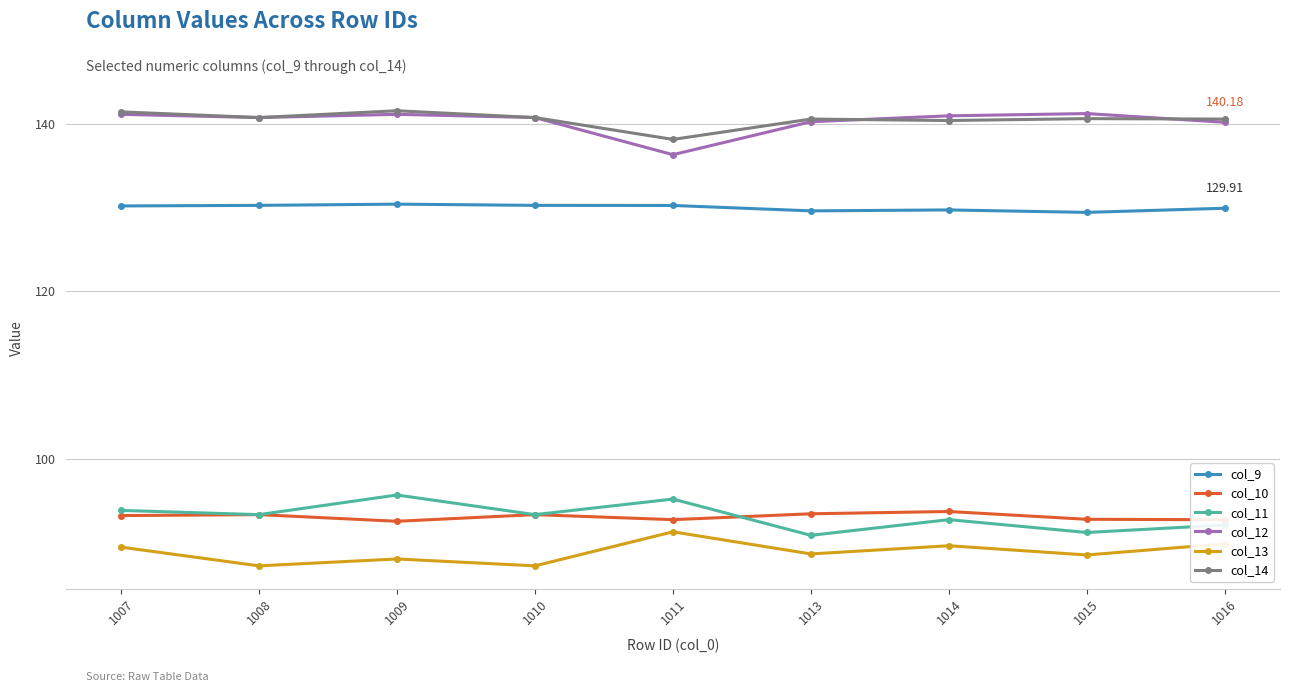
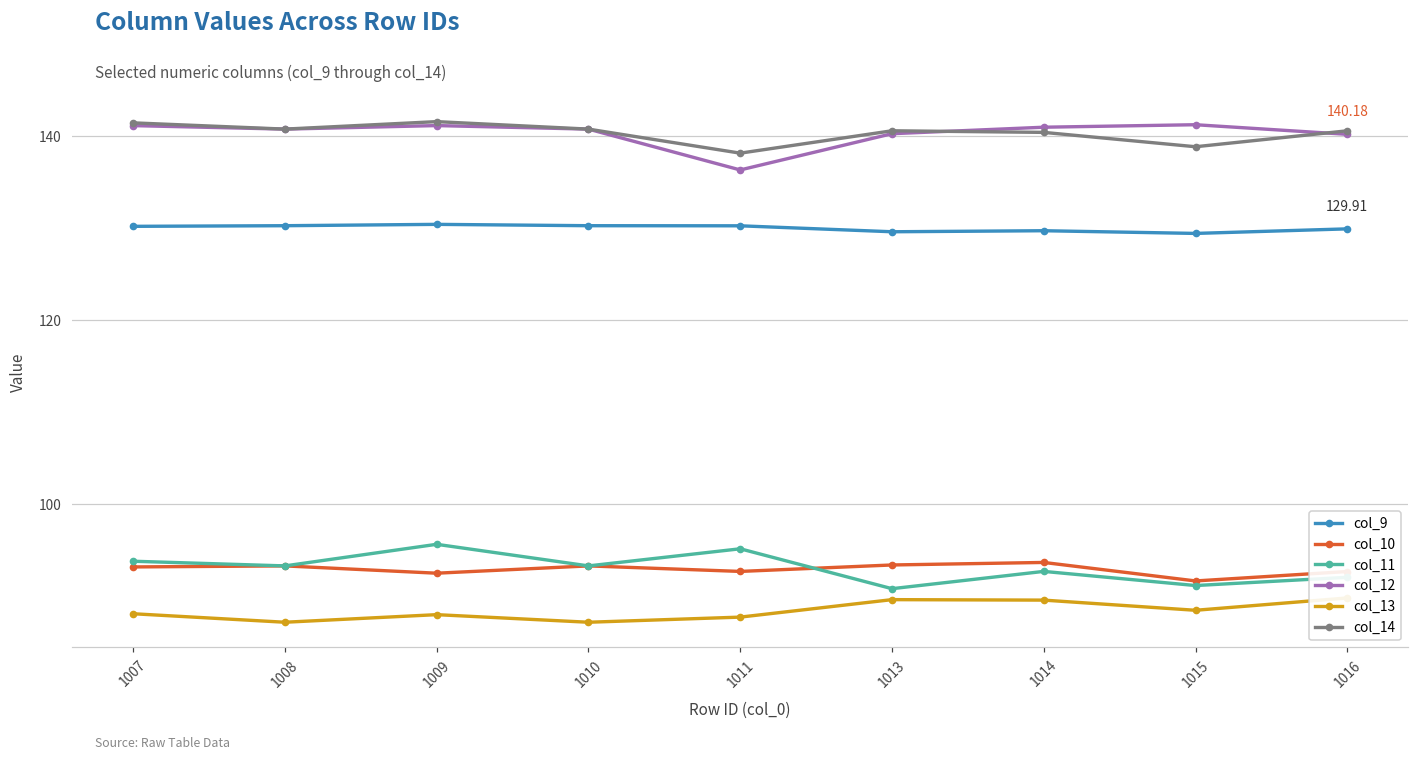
col_13, 1007: 89 -> 88
col_13, 1011: 91 -> 88
col_13, 1013: 89 -> 90
col_10, 1015: 93 -> 92
col_14, 1015: 141 -> 139
